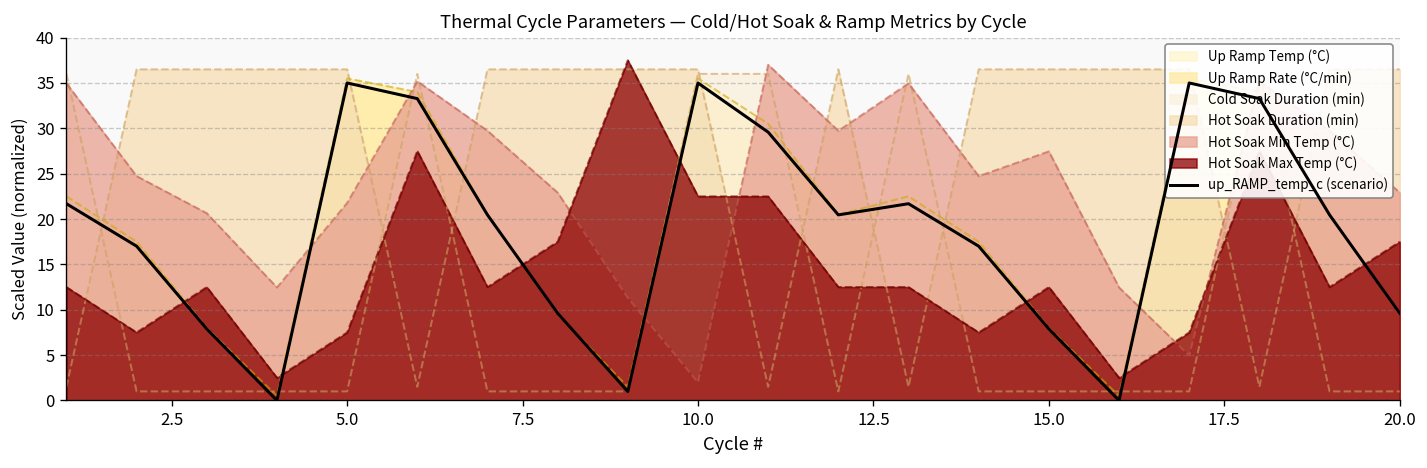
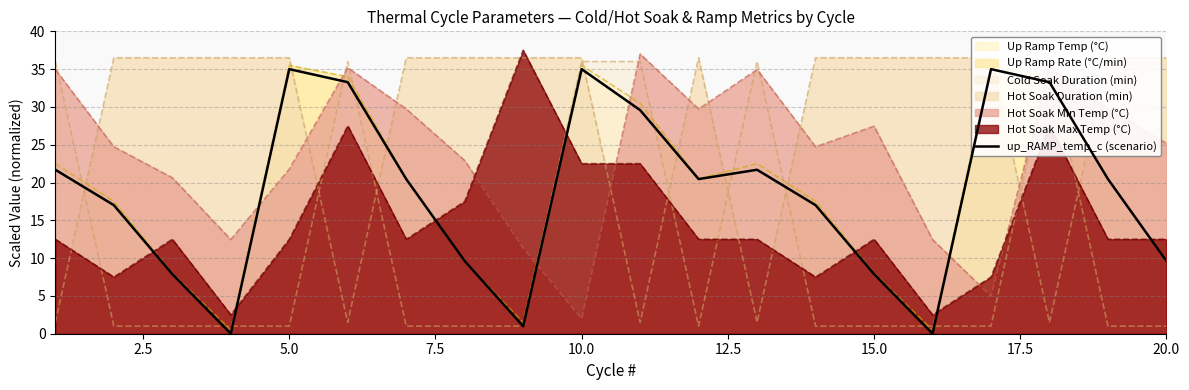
Hot Soak Max Temp (°C), 5.0: 8 -> 12
Hot Soak Min Temp (°C), 20.0: 23 -> 25
Hot Soak Max Temp (°C), 20.0: 17 -> 12
